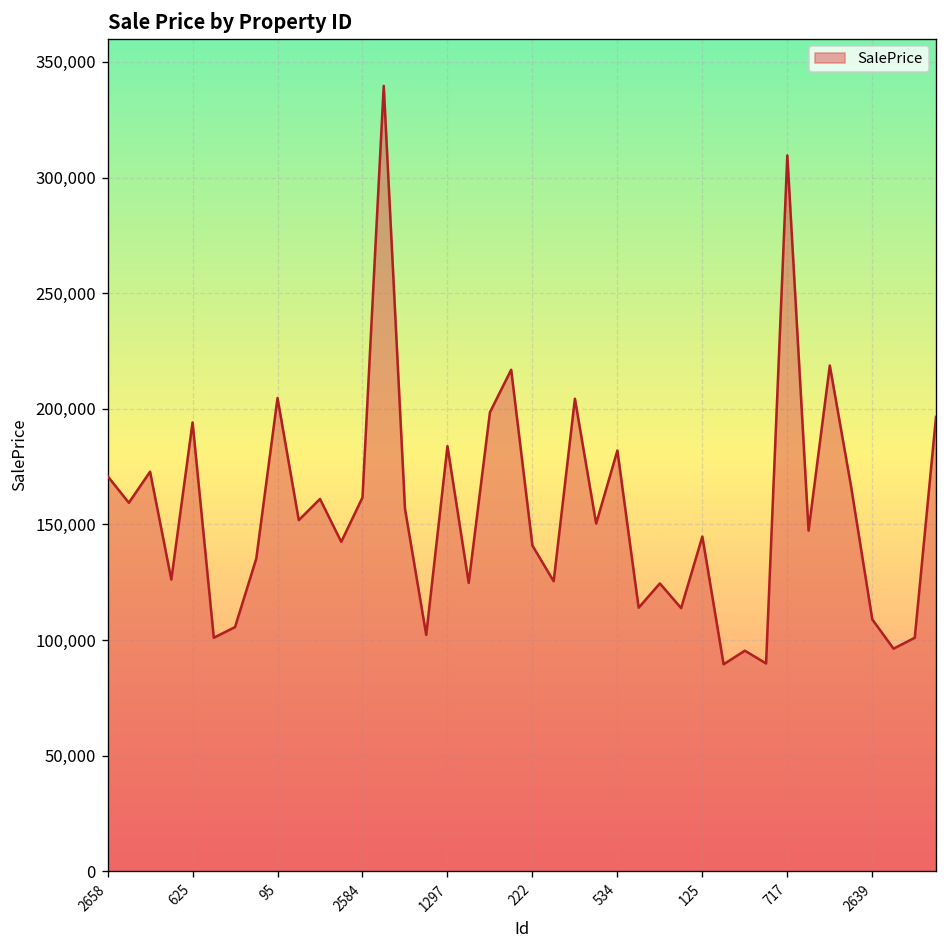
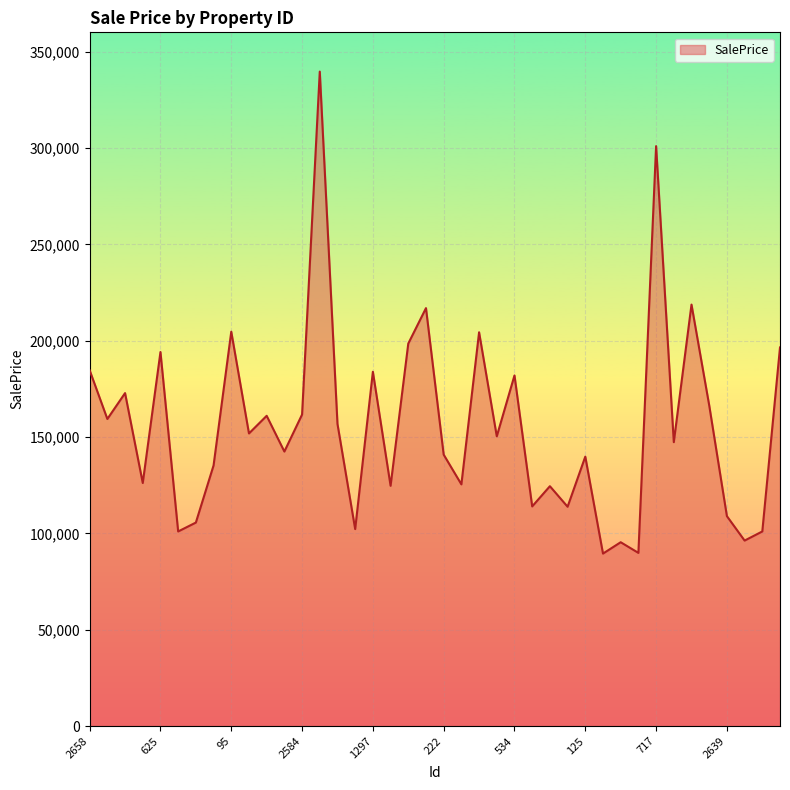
2658: 171,000 -> 185,000
125: 145,000 -> 140,000
717: 310,000 -> 301,000
